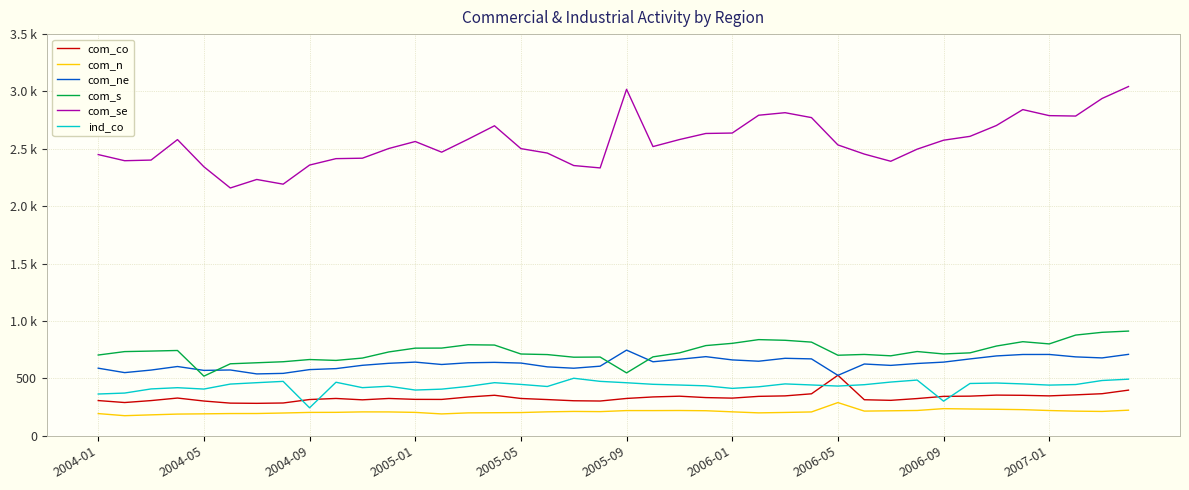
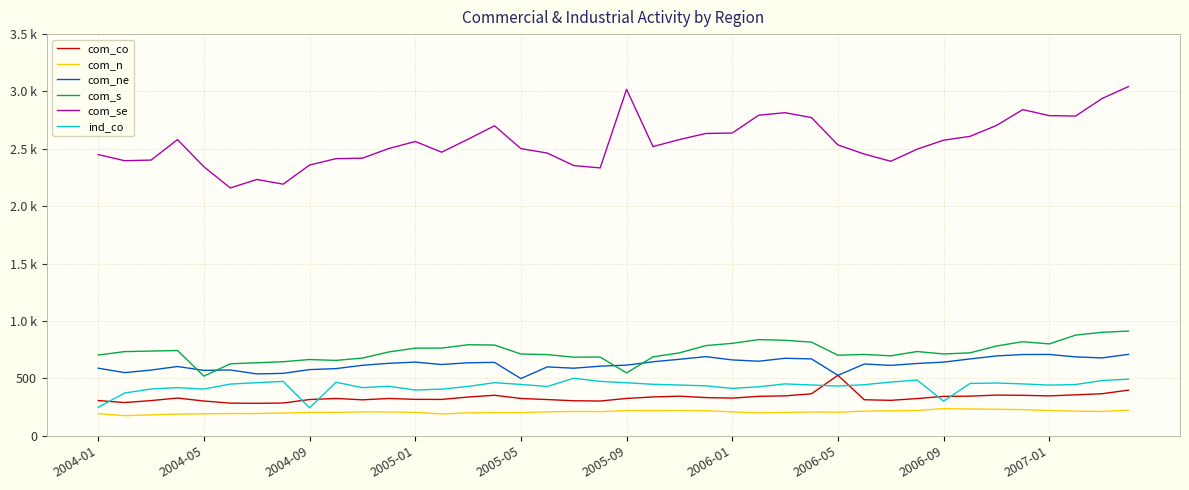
ind_co, 2004-01: 360 -> 250
com_ne, 2005-05: 630 -> 500
com_ne, 2005-09: 750 -> 620
com_n, 2006-05: 290 -> 210
